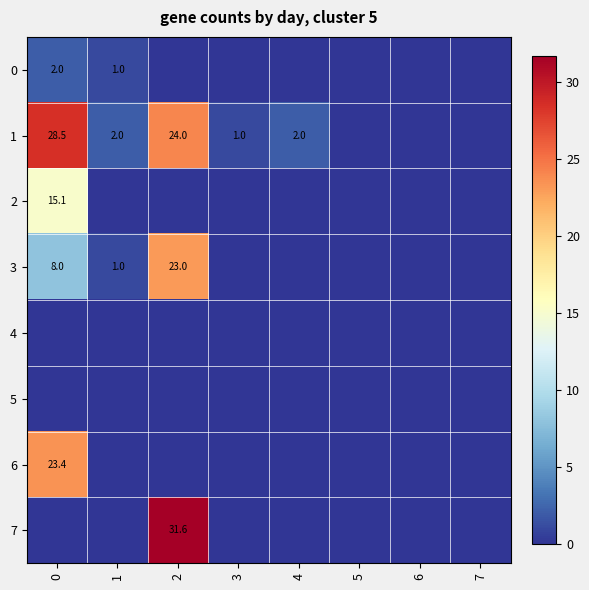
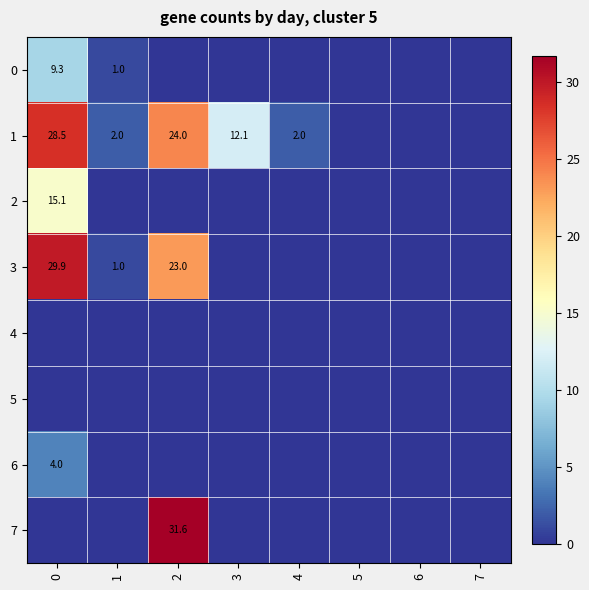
0, 0: 2.0 -> 9.3
1, 3: 1.0 -> 12.1
3, 0: 8.0 -> 29.9
6, 0: 23.4 -> 4.0
